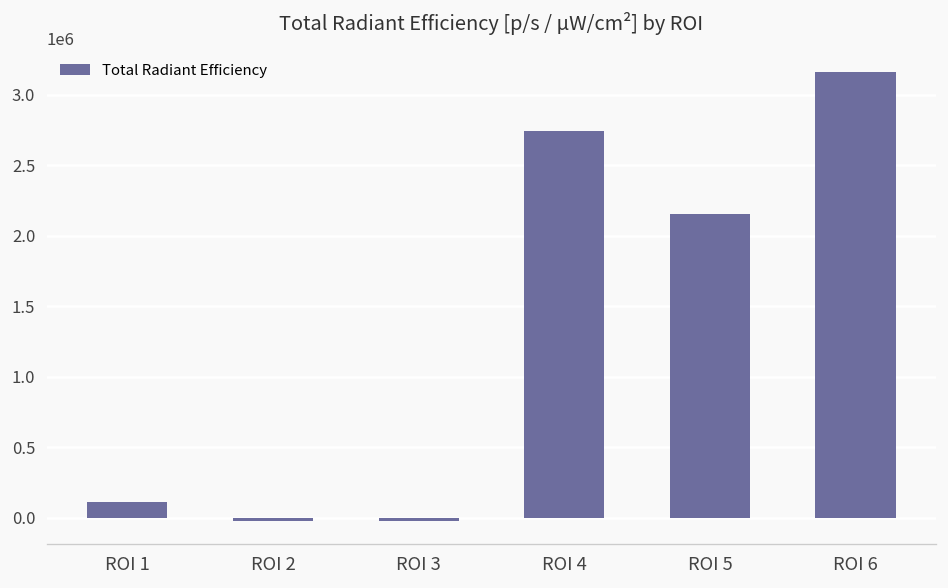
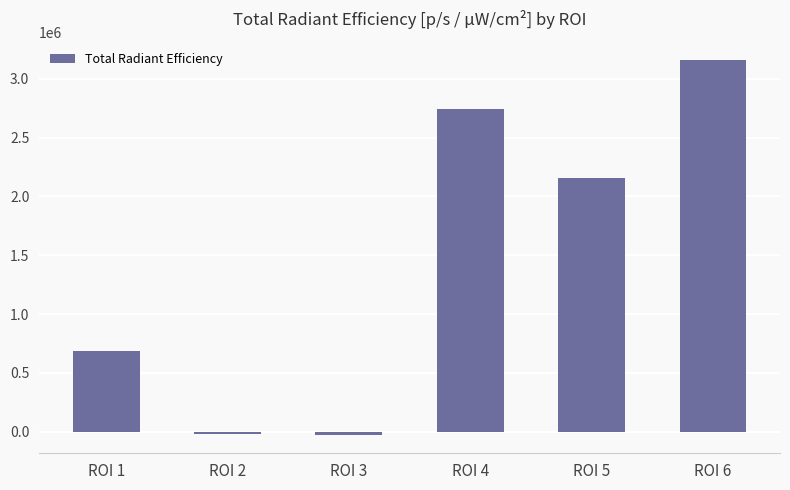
ROI 1: 110000 -> 690000
